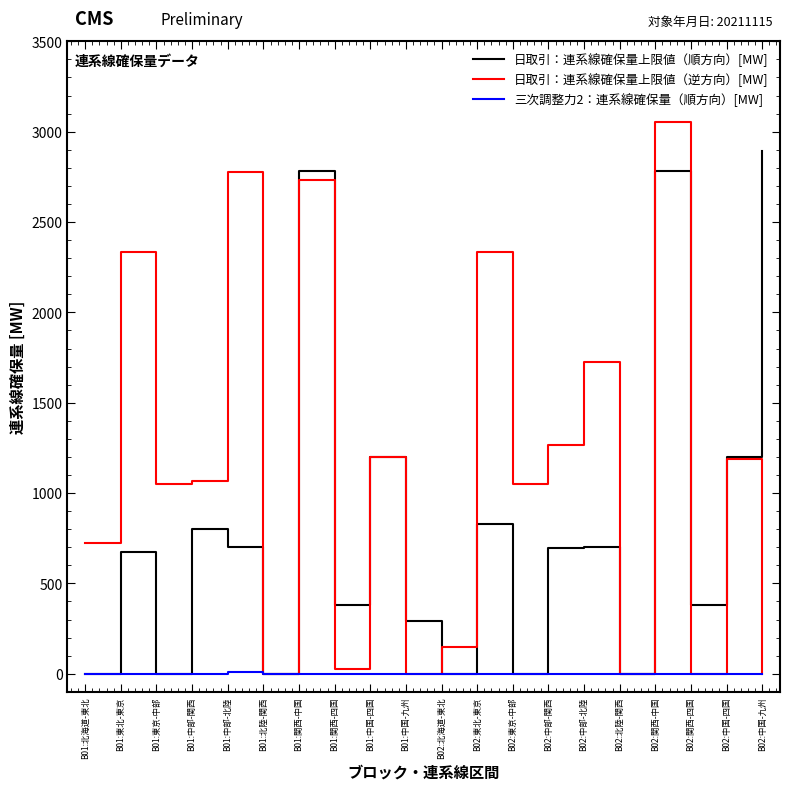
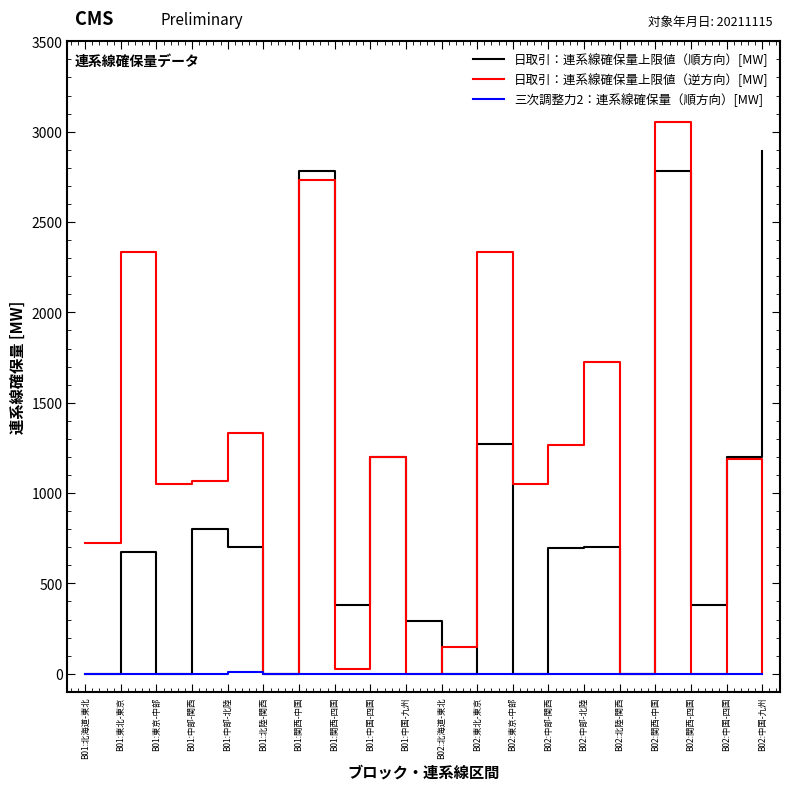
日取引：連系線確保量上限値（逆方向）[MW], B01:中部-北陸: 2780 -> 1330
日取引：連系線確保量上限値（順方向）[MW], B02:東北-東京: 830 -> 1270
